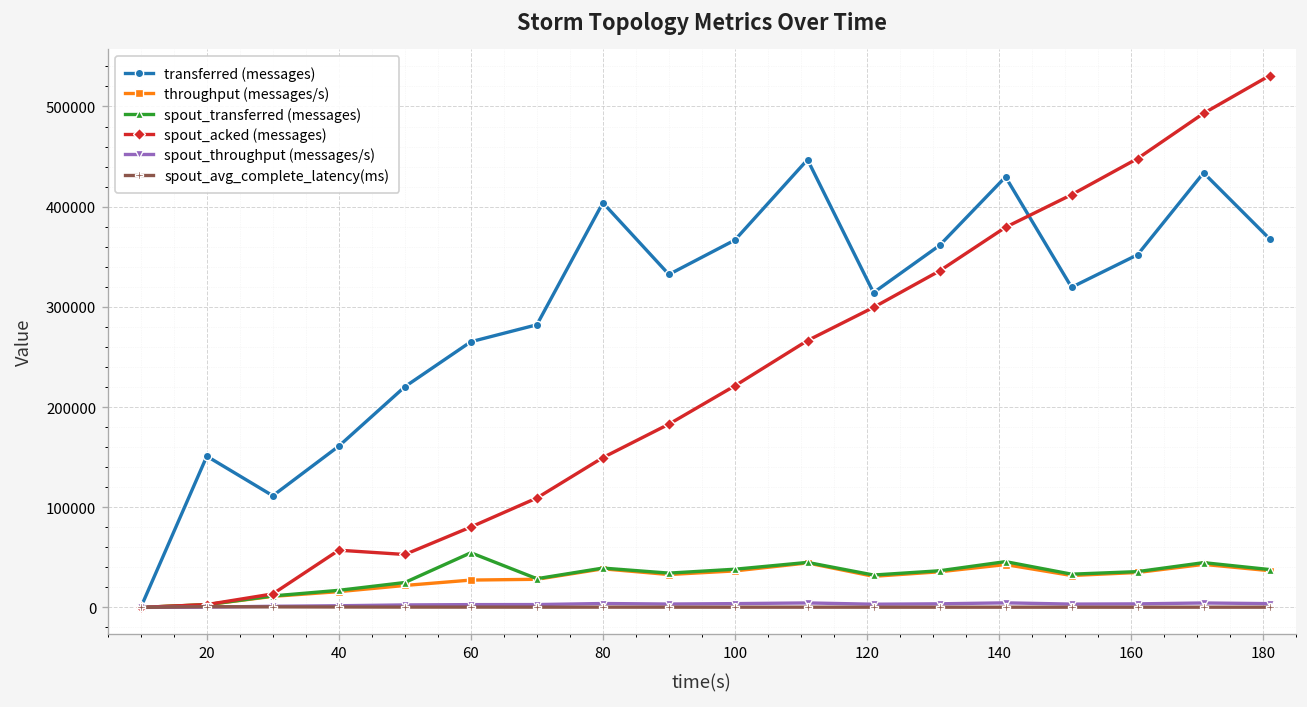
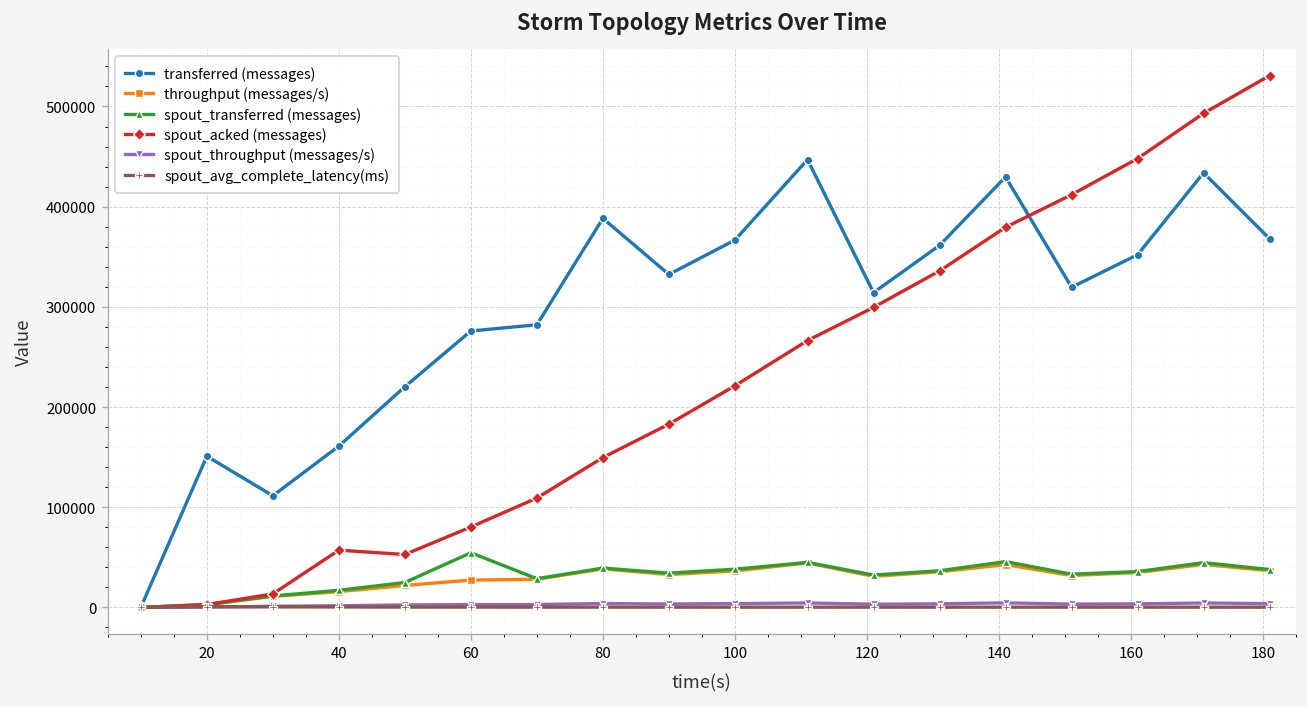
transferred (messages), 60: 270000 -> 280000
transferred (messages), 80: 400000 -> 390000
